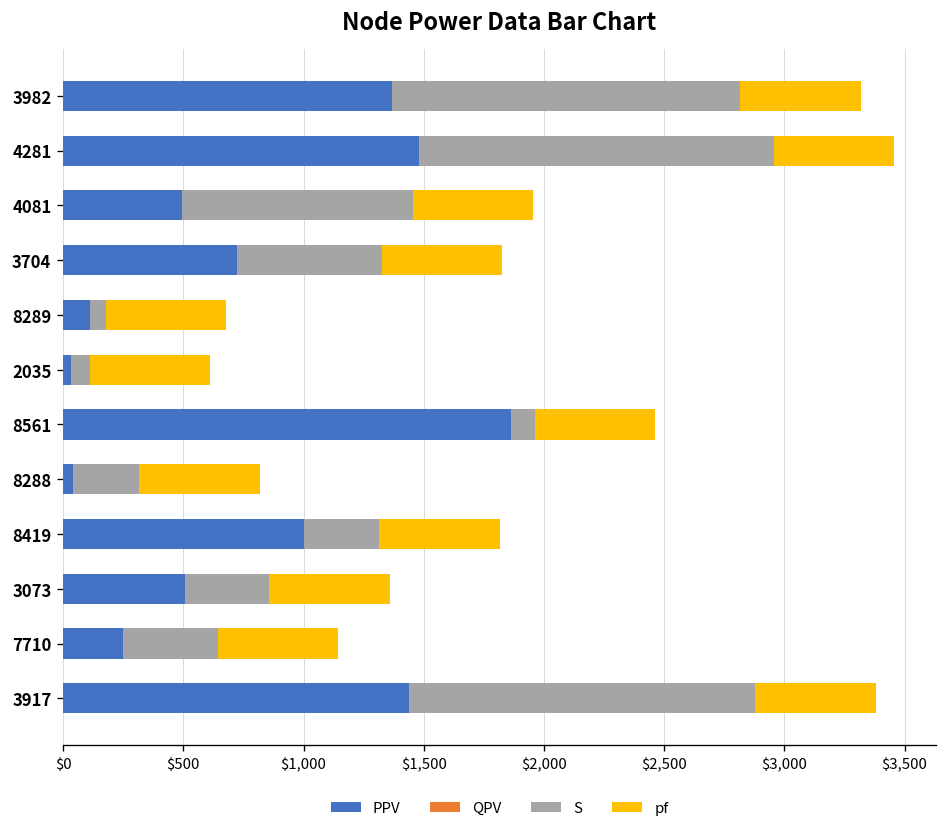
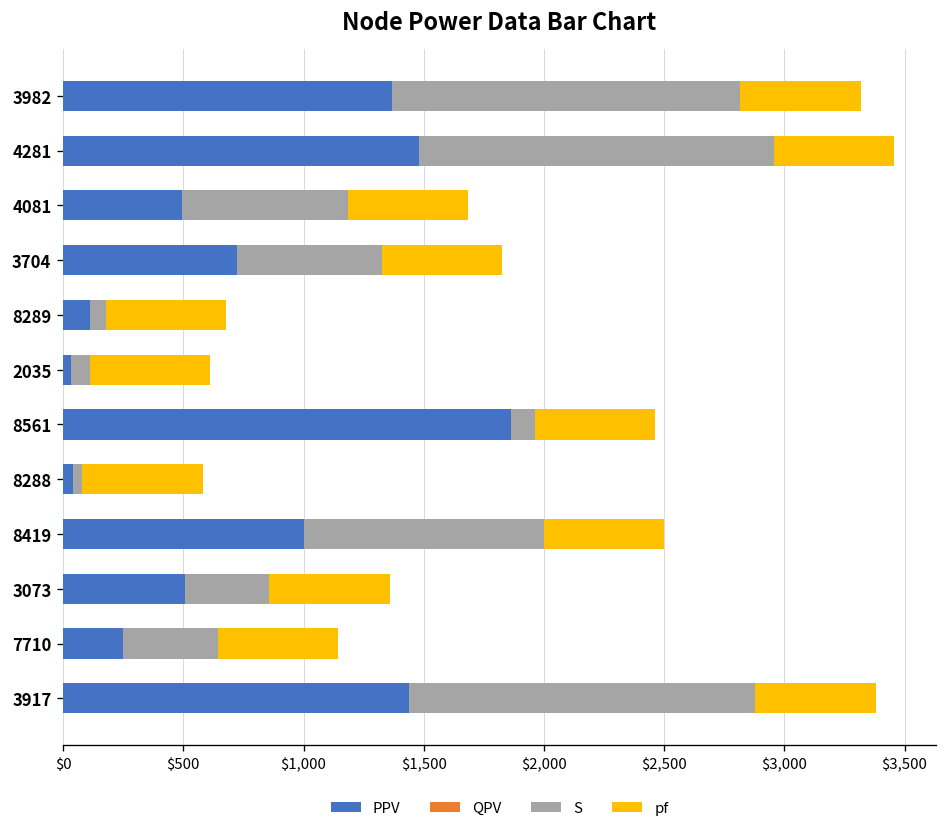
S, 4081: $960 -> $690
S, 8288: $280 -> $40
S, 8419: $320 -> $1,000
